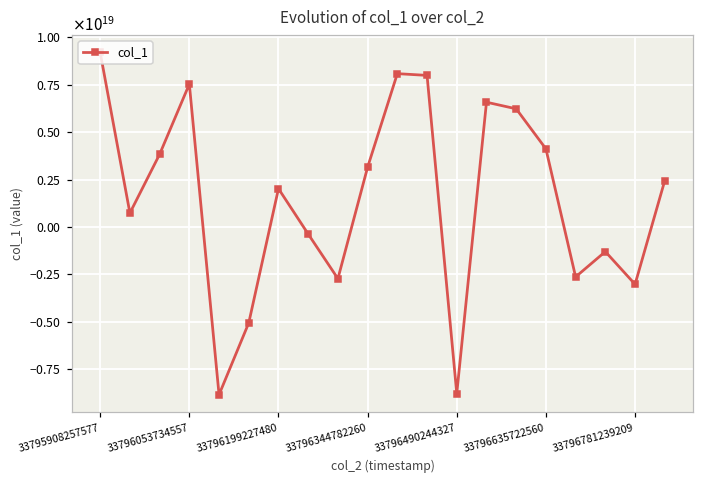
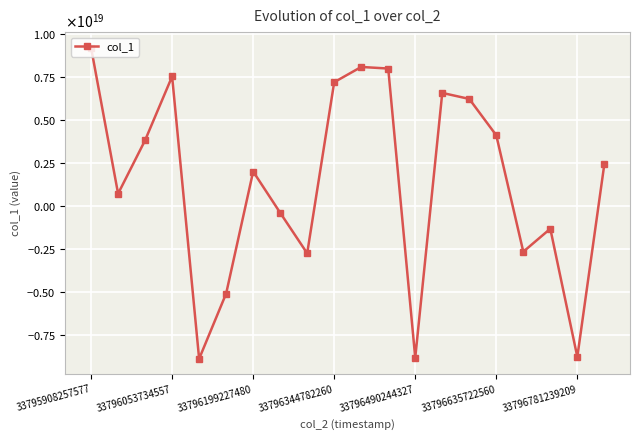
33796344782260: 3200000000000000000 -> 7200000000000000000
33796781239209: -3000000000000000000 -> -8700000000000000000
